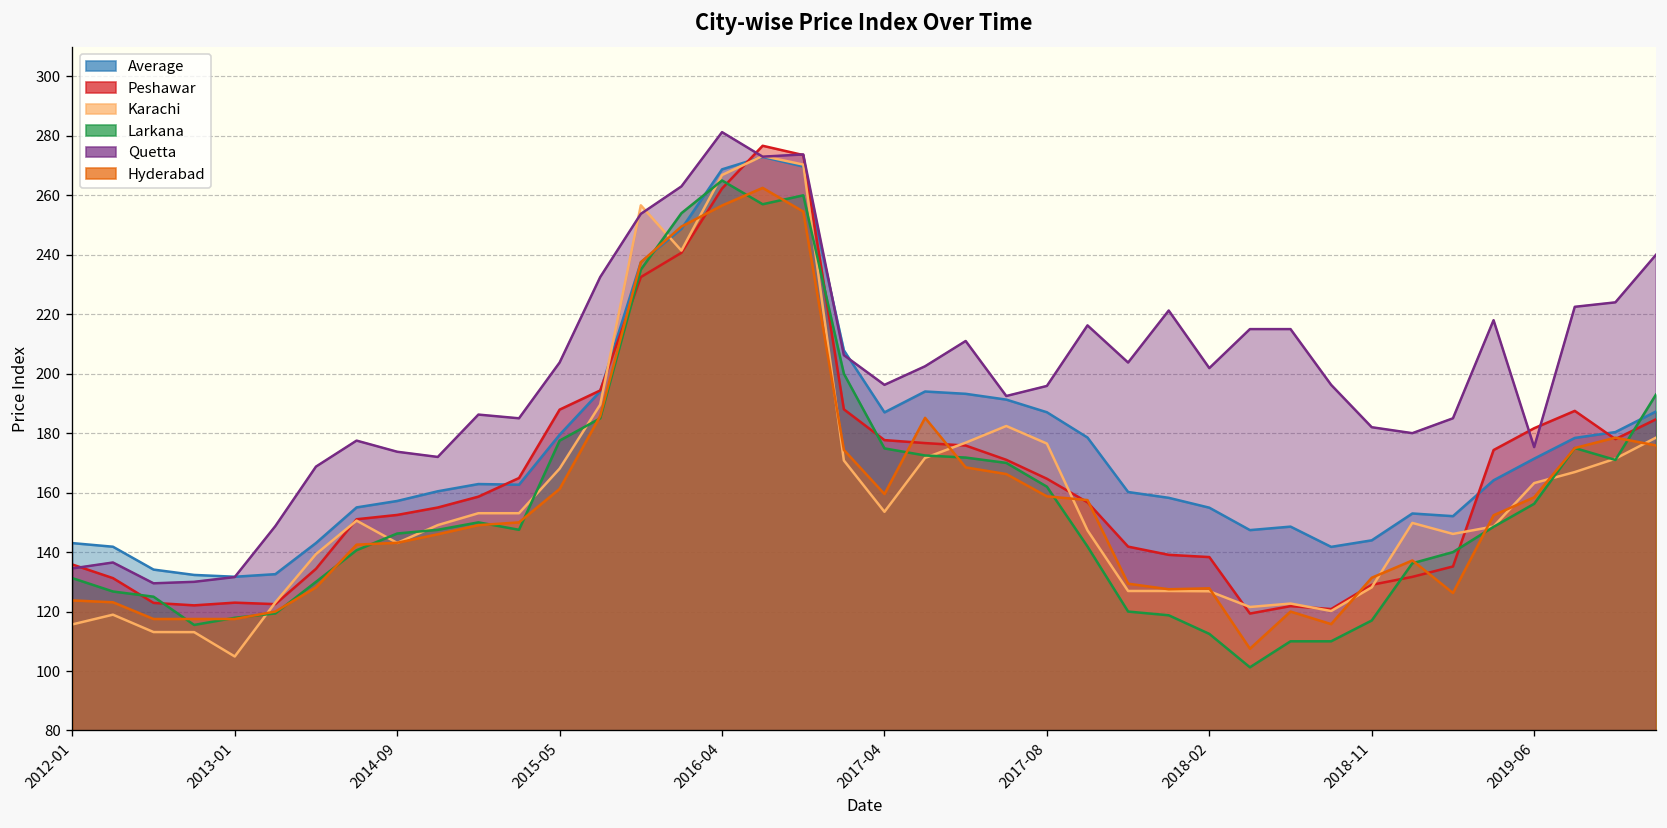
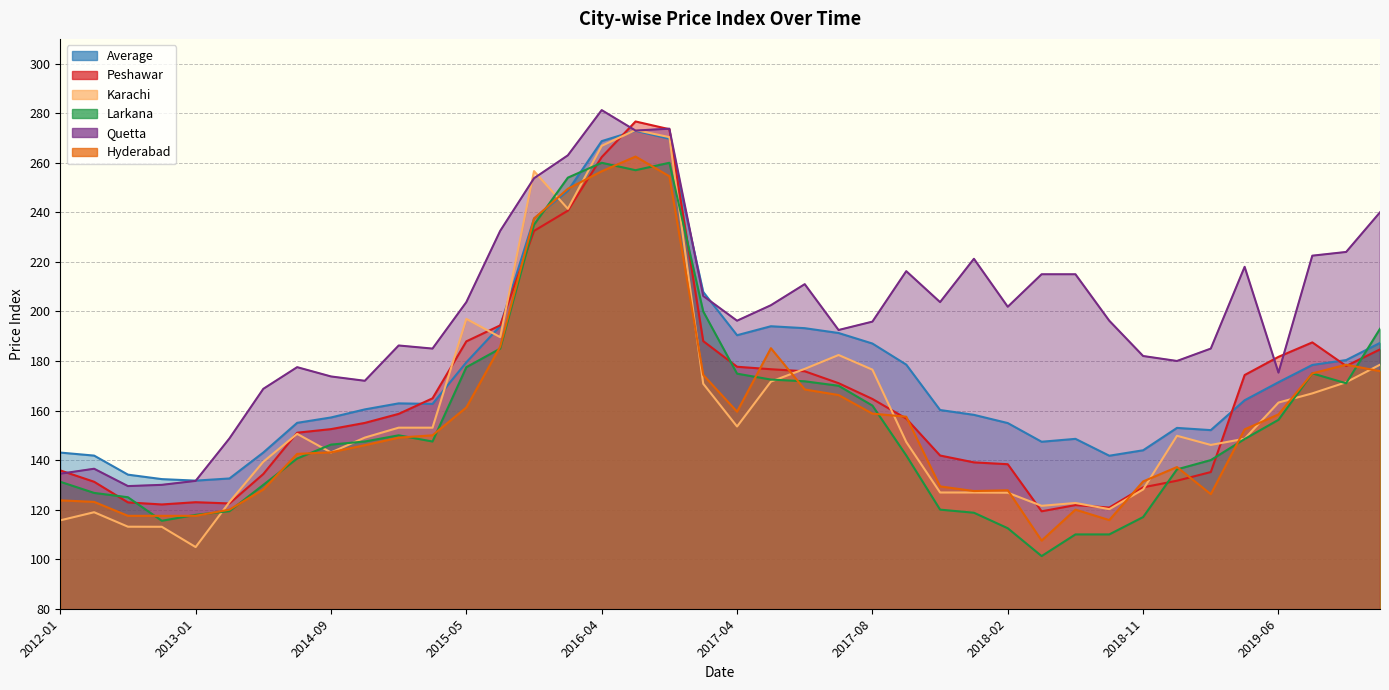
Karachi, 2015-05: 168 -> 197
Larkana, 2016-04: 265 -> 260
Average, 2017-04: 187 -> 190
